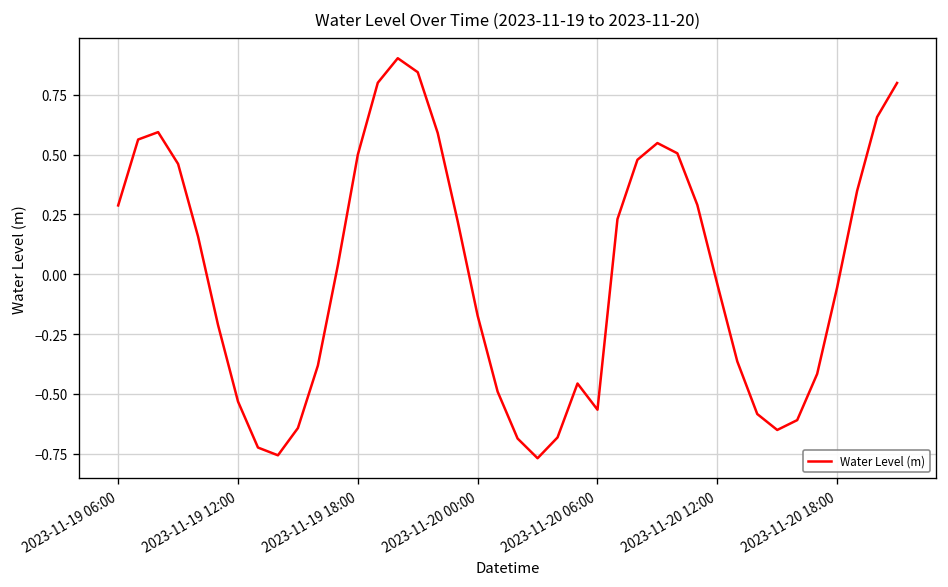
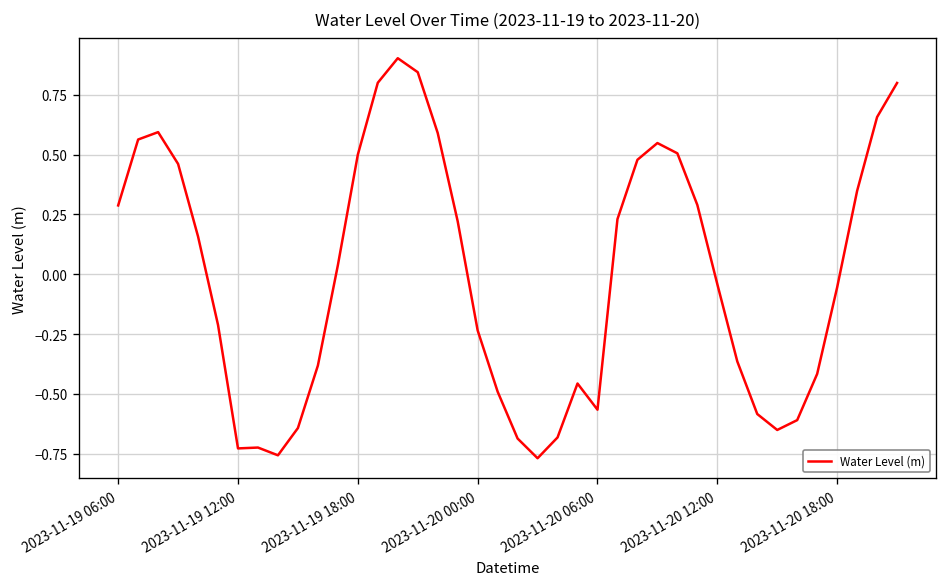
2023-11-19 12:00: -0.53 -> -0.73
2023-11-20 00:00: -0.17 -> -0.23
